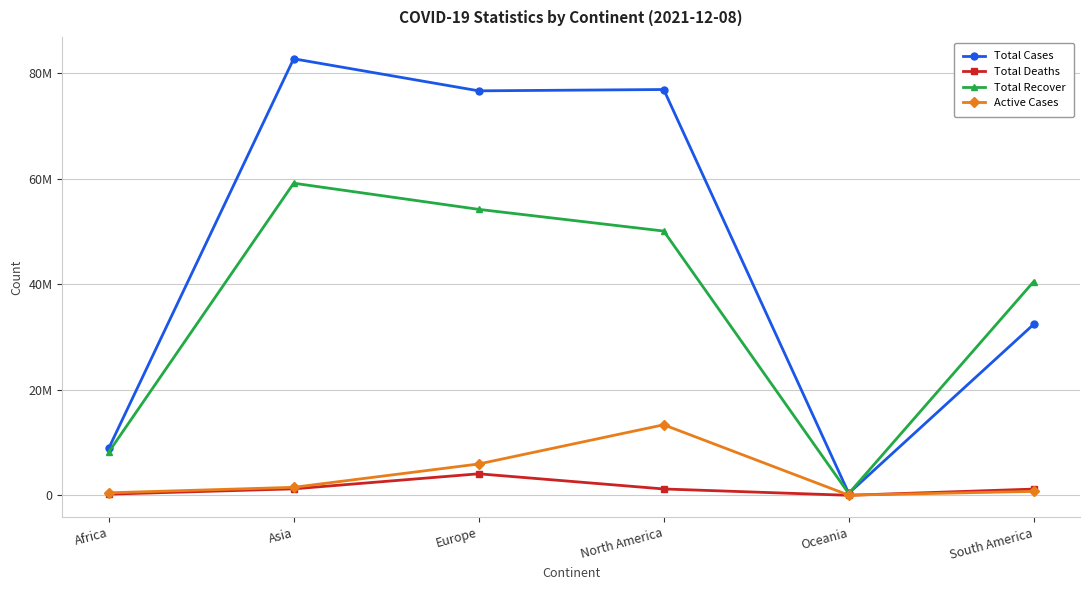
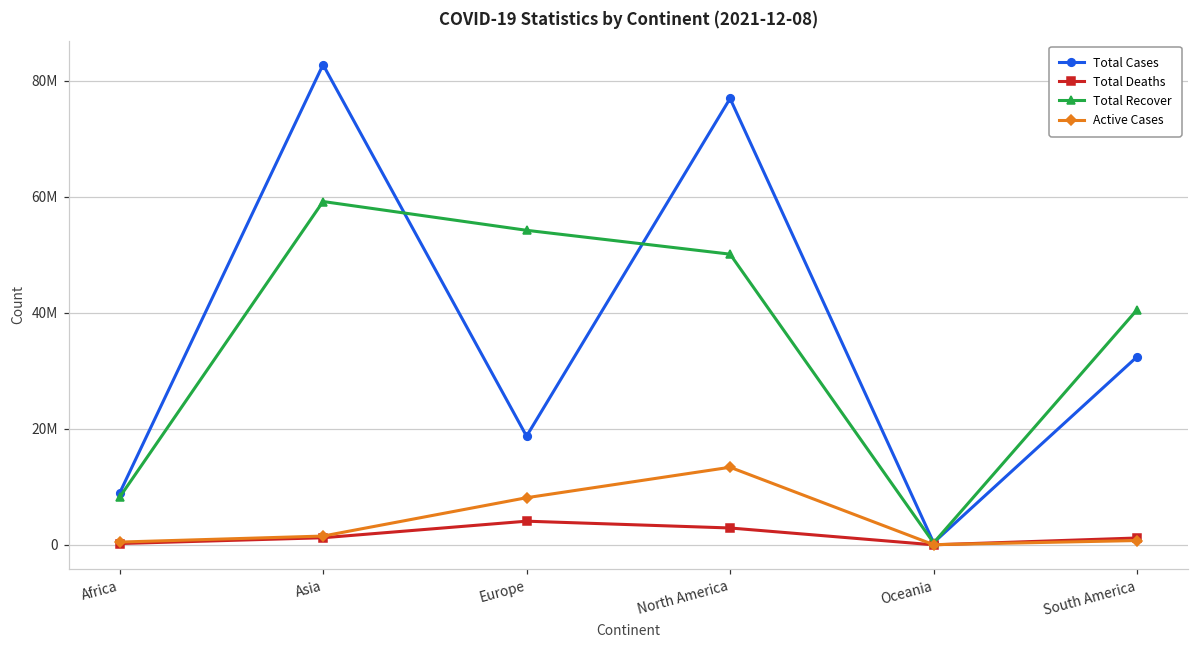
Total Cases, Europe: 77000000 -> 19000000
Active Cases, Europe: 6000000 -> 8000000
Total Deaths, North America: 1000000 -> 3000000
